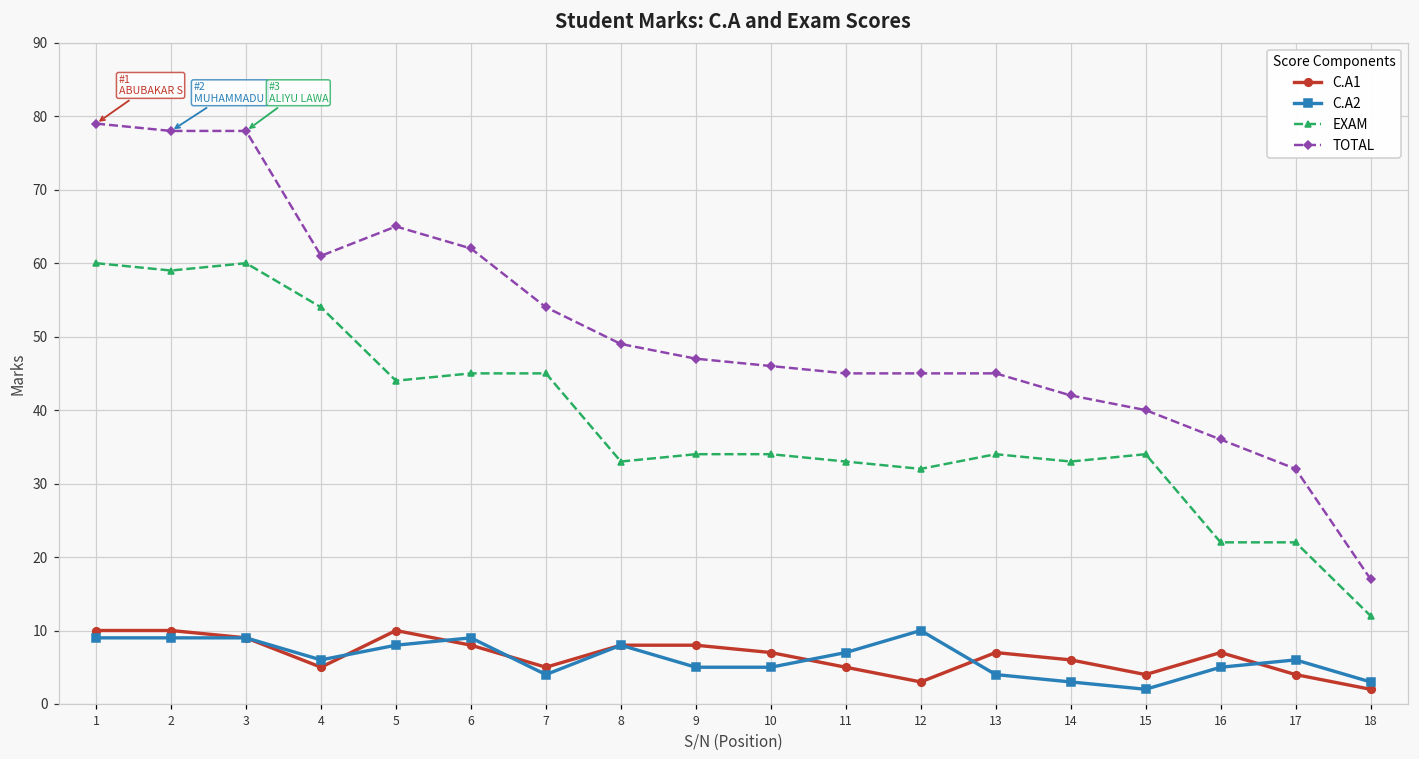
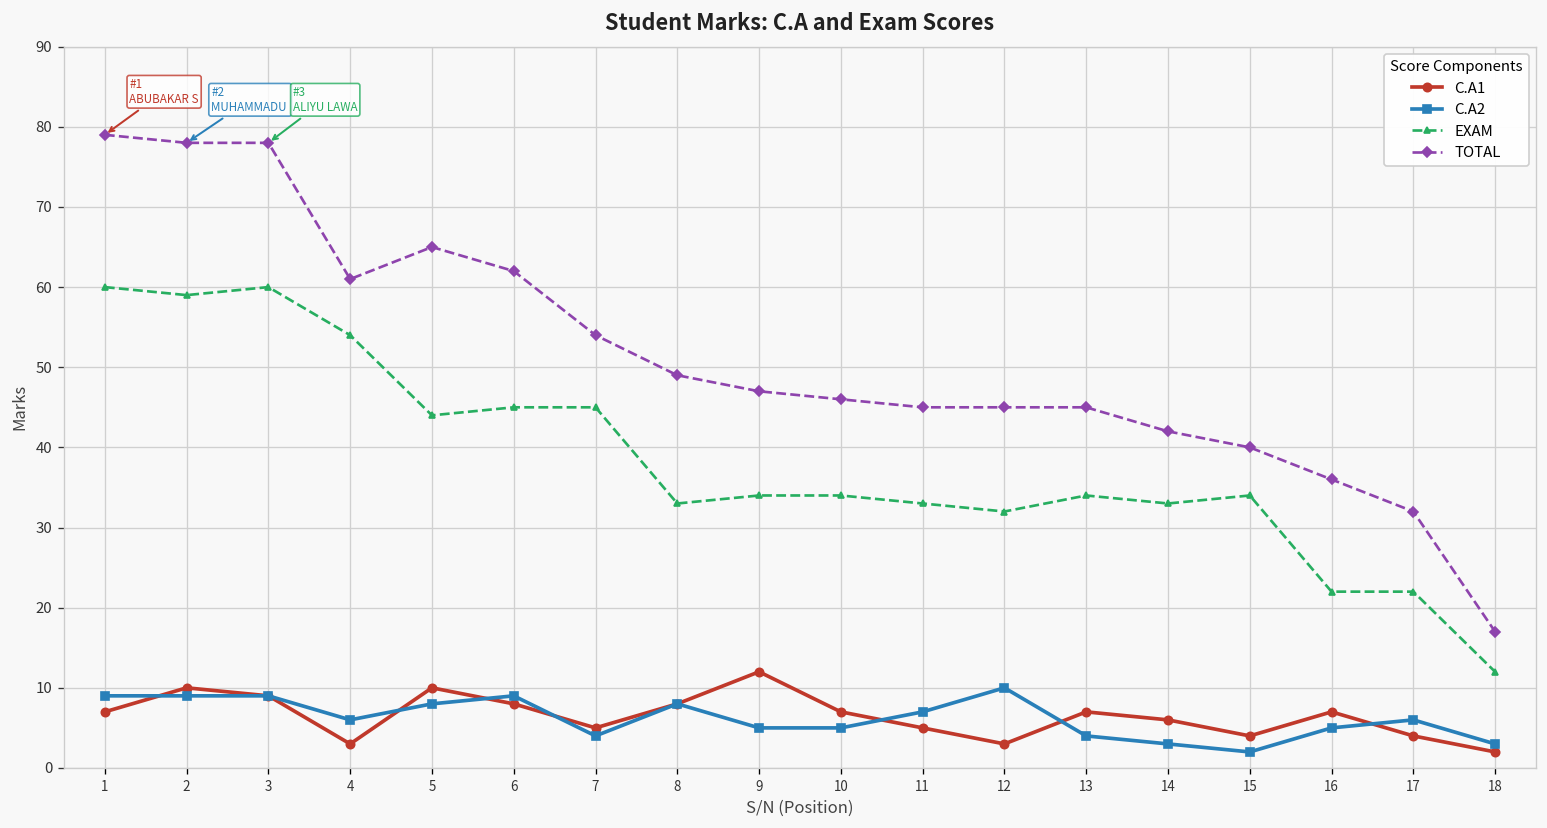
C.A1, 1: 10 -> 7
C.A1, 4: 5 -> 3
C.A1, 9: 8 -> 12
